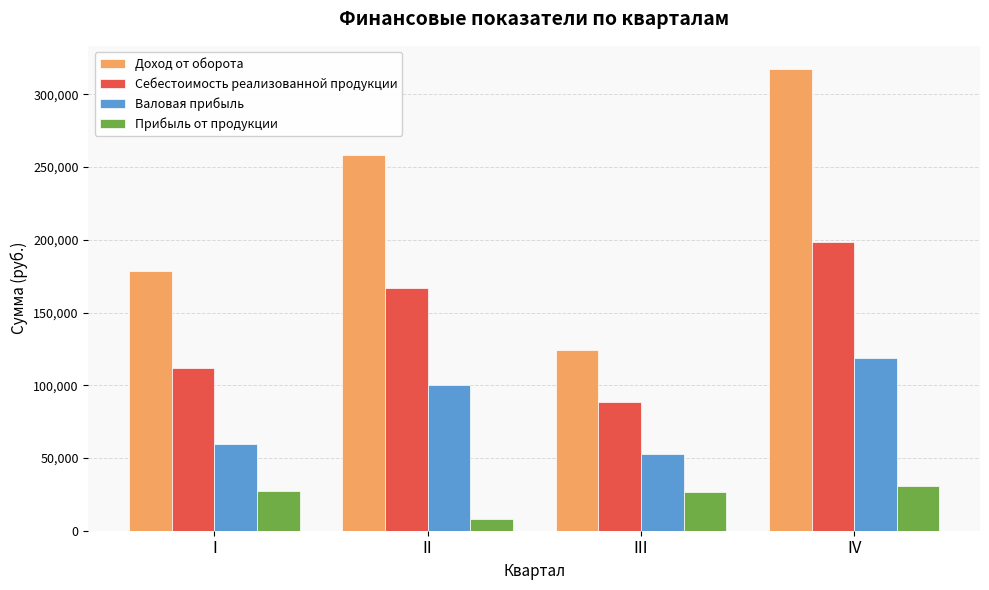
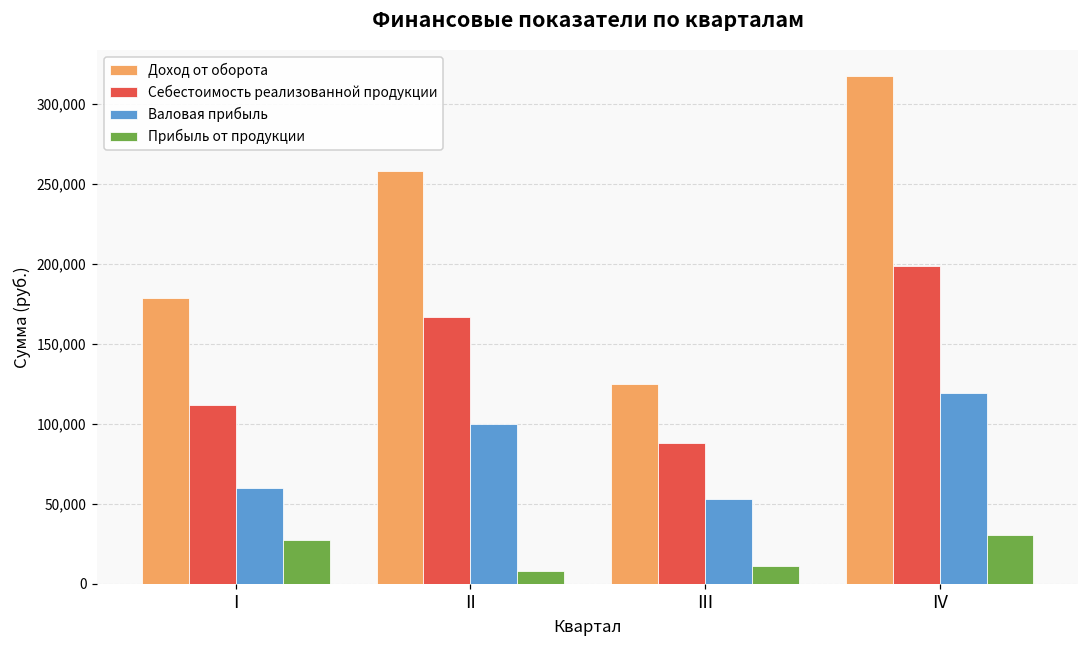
Прибыль от продукции, III: 27,000 -> 11,000
